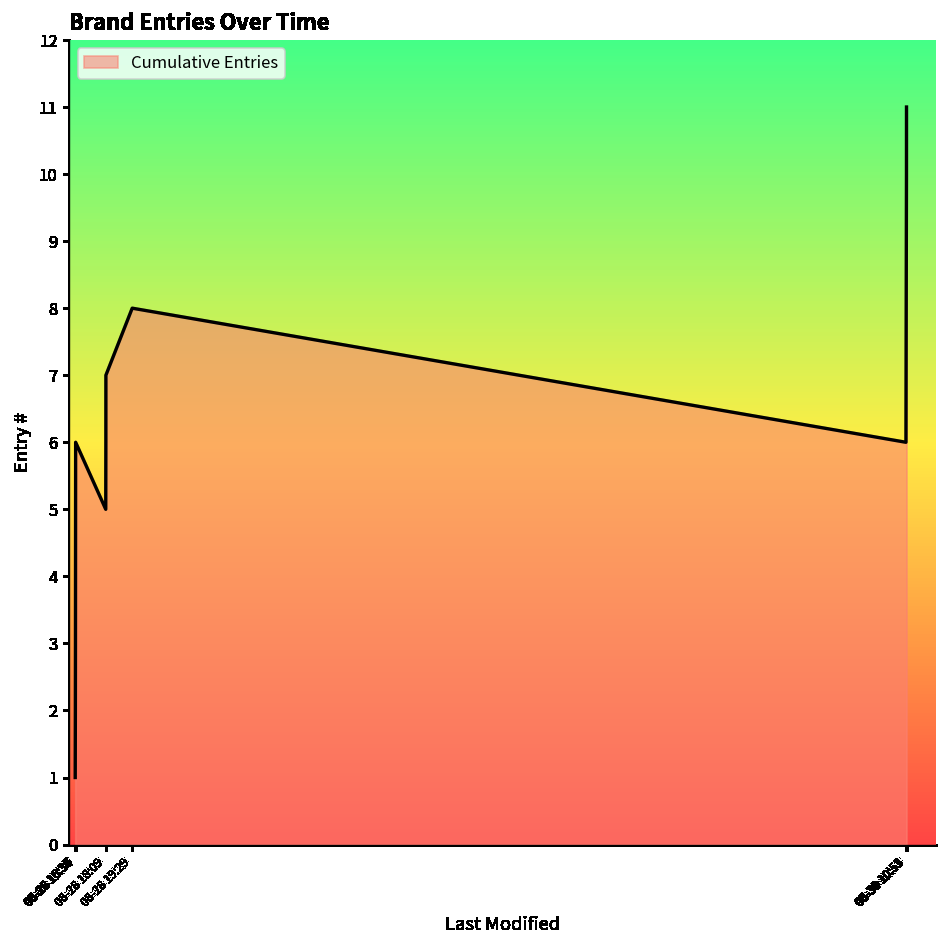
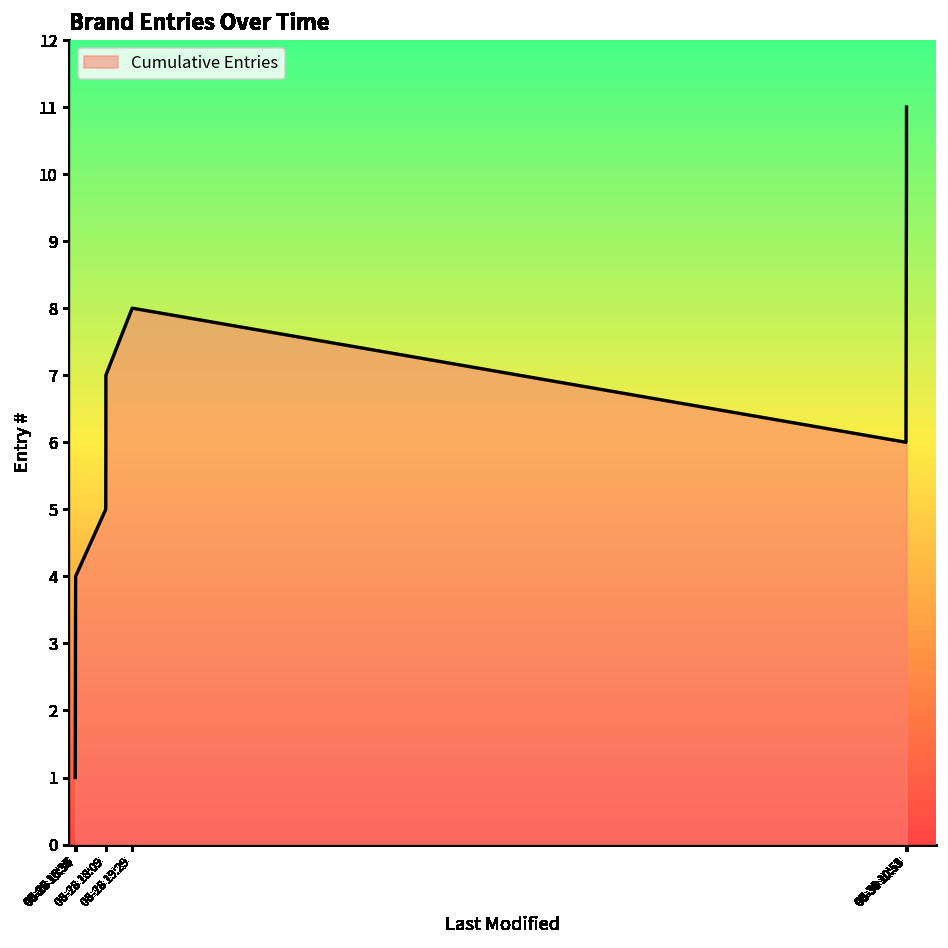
08-28 16:37: 6 -> 4
